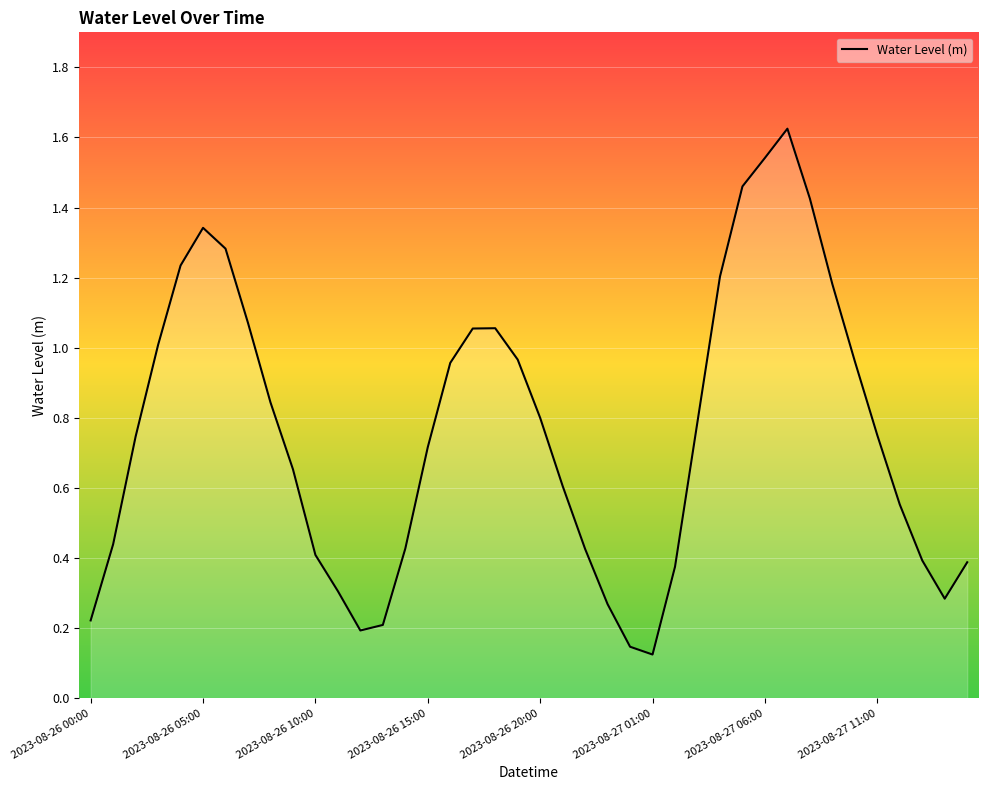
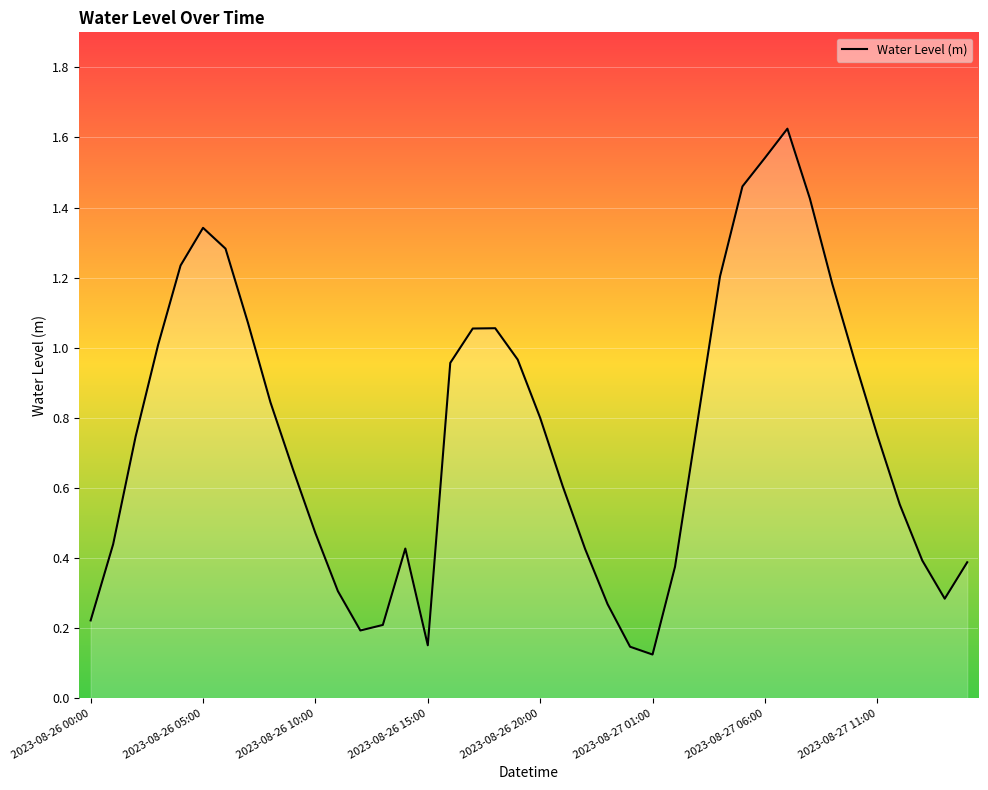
2023-08-26 10:00: 0.41 -> 0.47
2023-08-26 15:00: 0.72 -> 0.15
